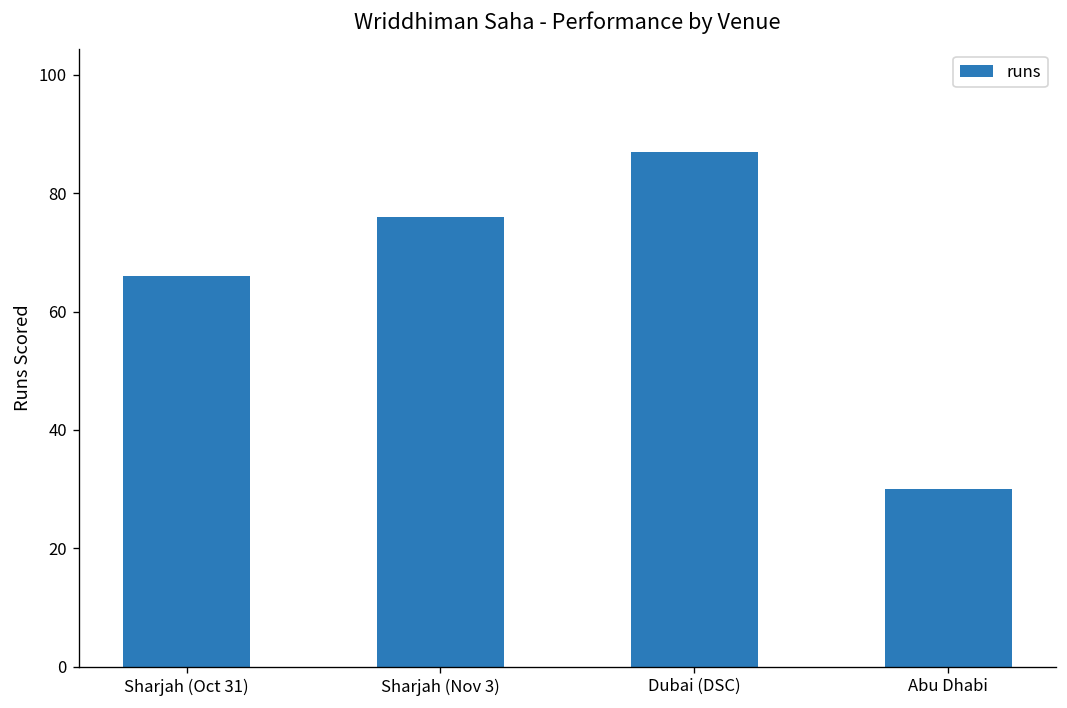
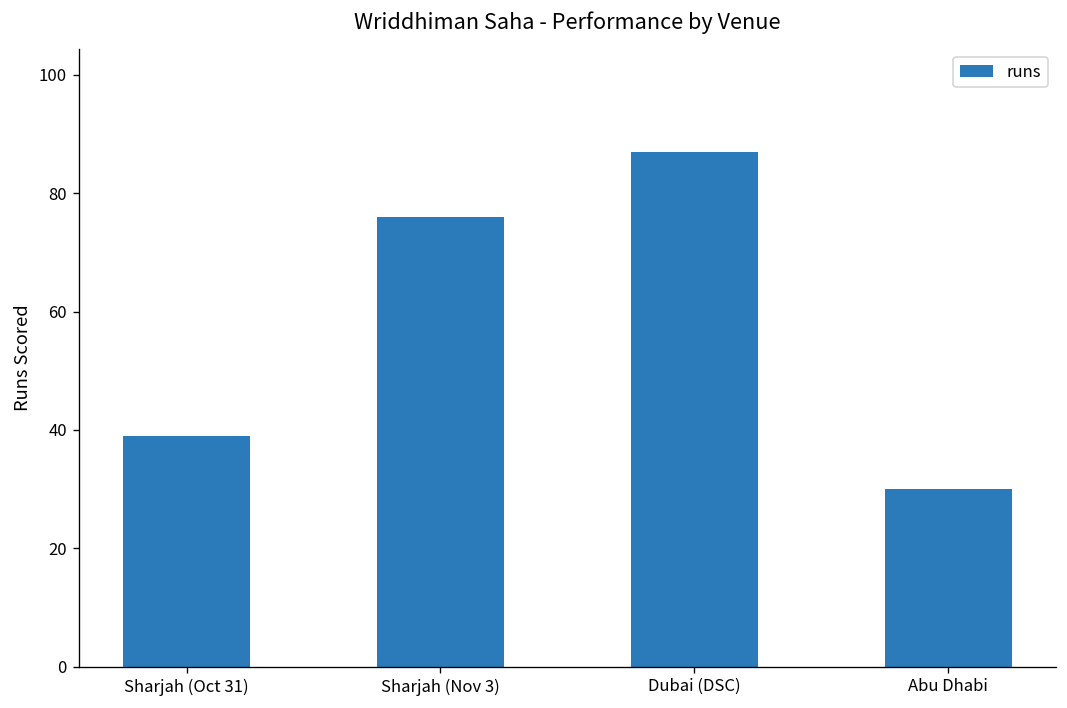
Sharjah (Oct 31): 66 -> 39
